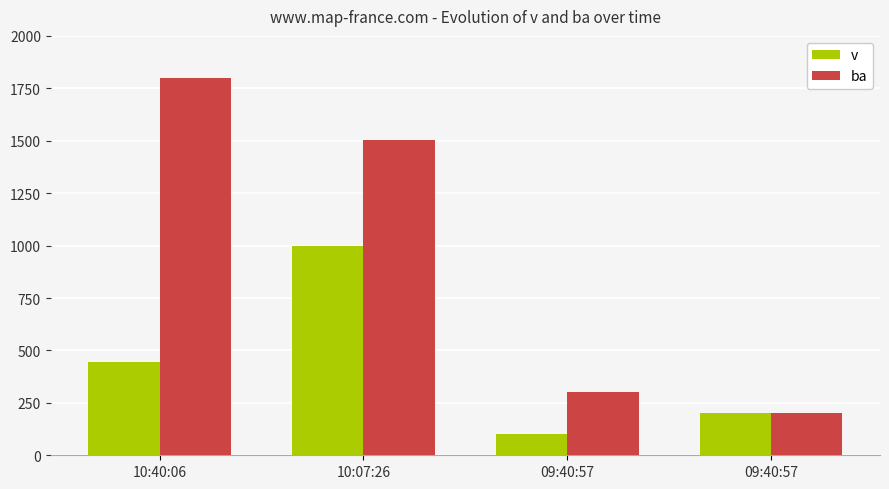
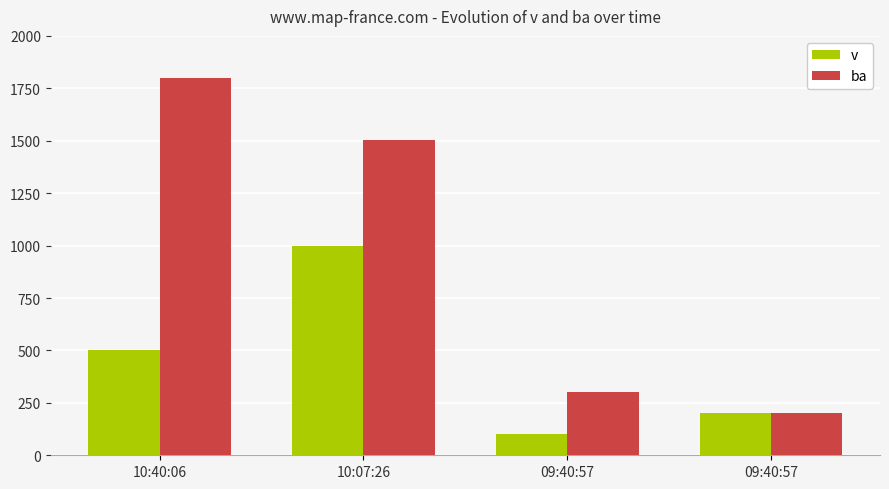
v, 10:40:06: 450 -> 500
